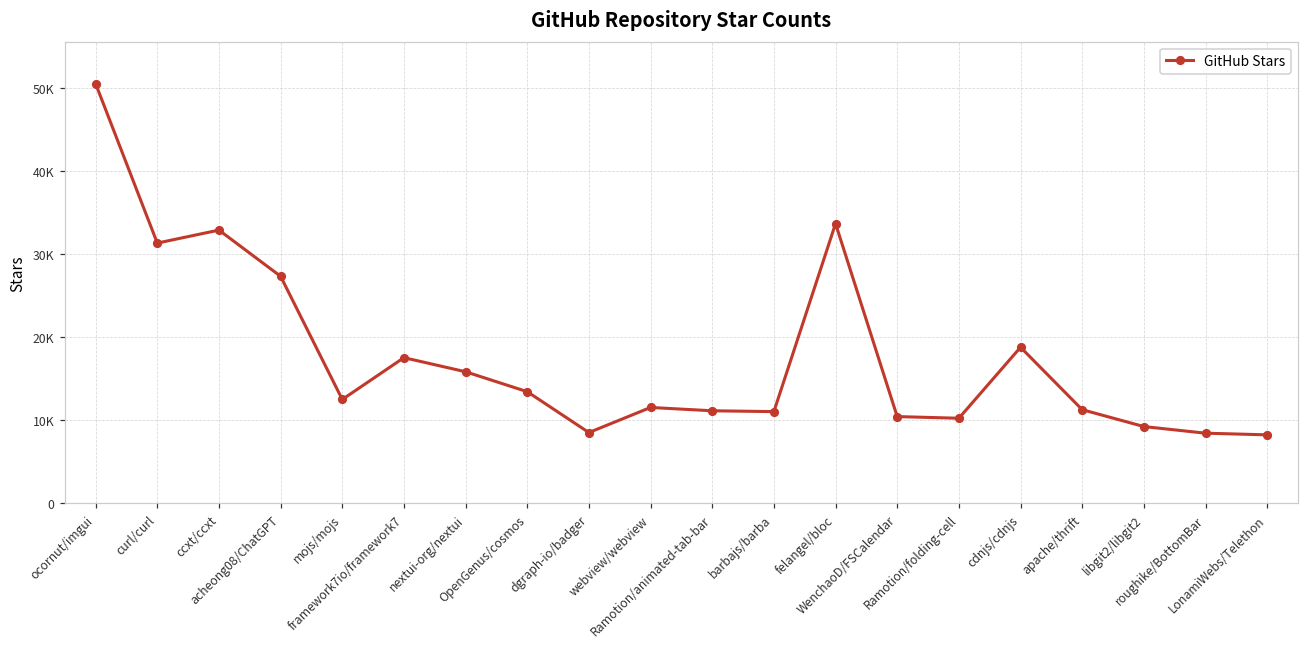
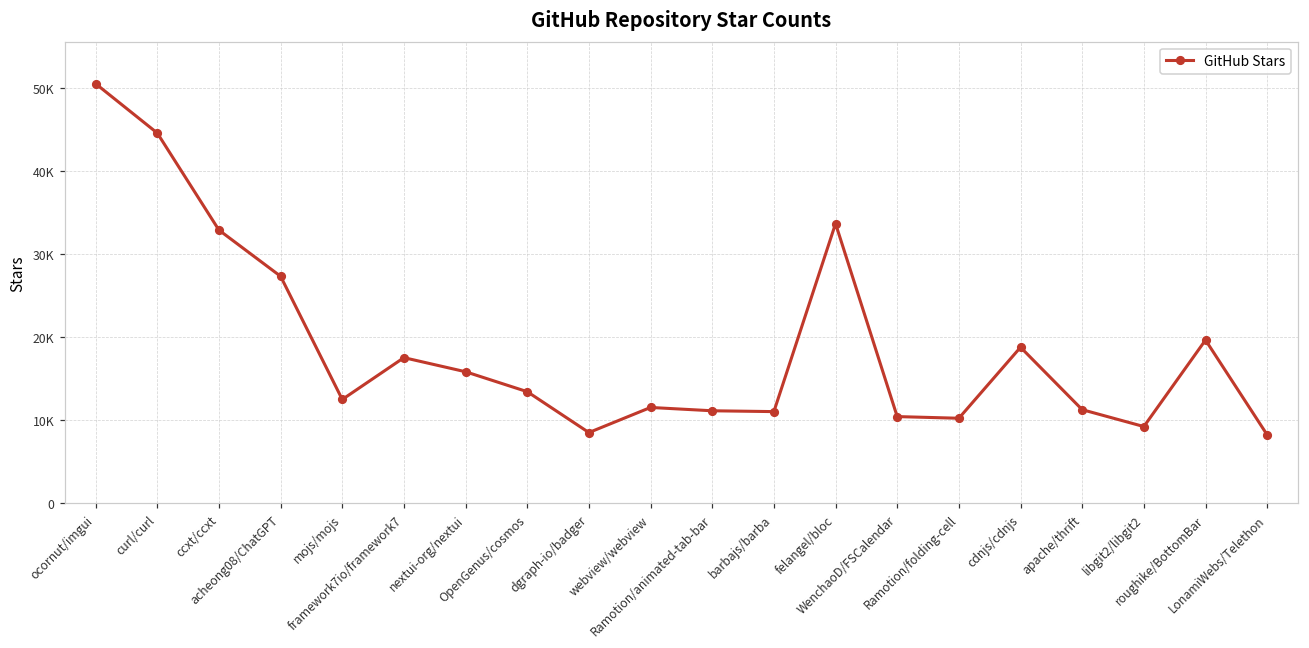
curl/curl: 31000 -> 45000
roughike/BottomBar: 8000 -> 20000
